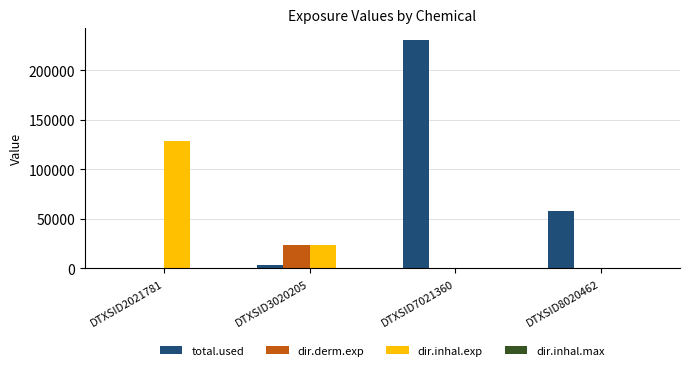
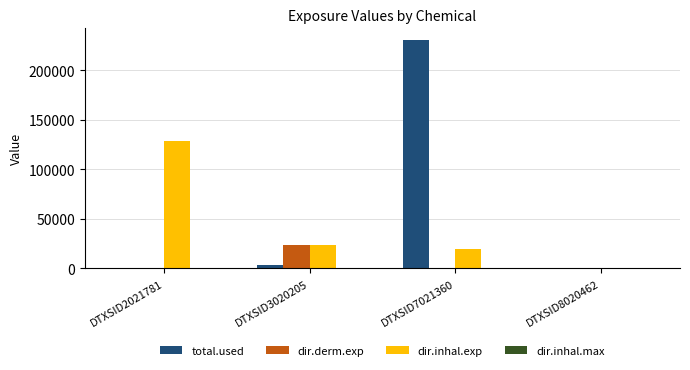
dir.inhal.exp, DTXSID7021360: 0 -> 20000
total.used, DTXSID8020462: 60000 -> 0
